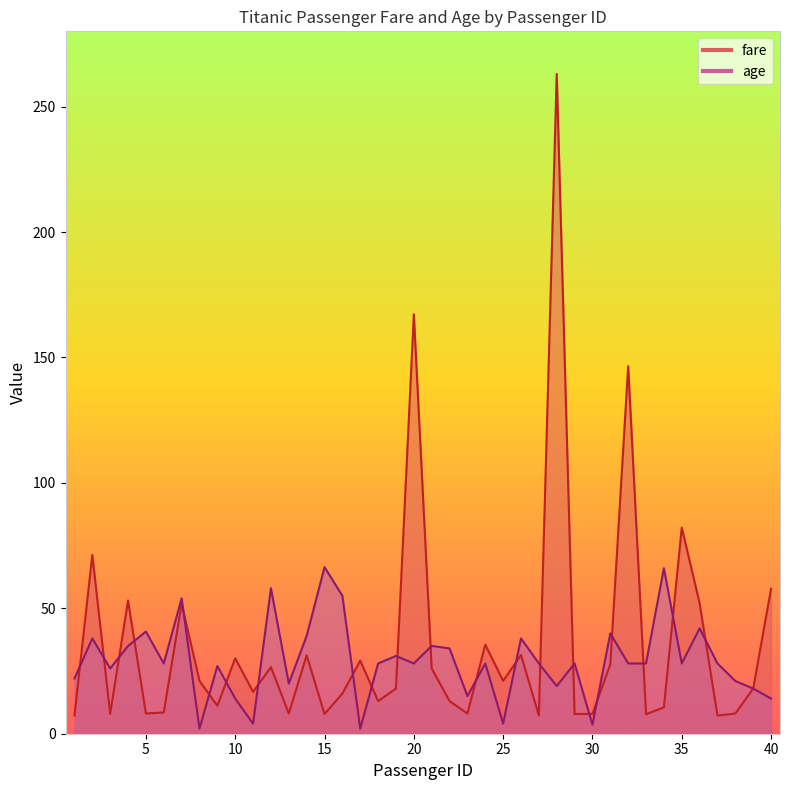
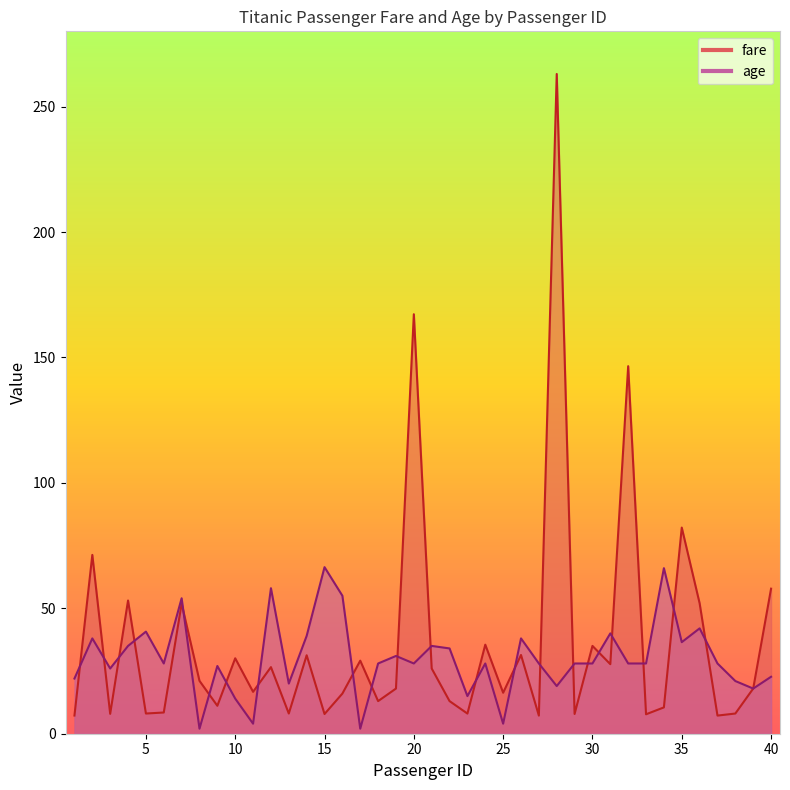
fare, 25: 21 -> 16
fare, 30: 8 -> 35
age, 30: 4 -> 28
age, 35: 28 -> 37
age, 40: 14 -> 23
